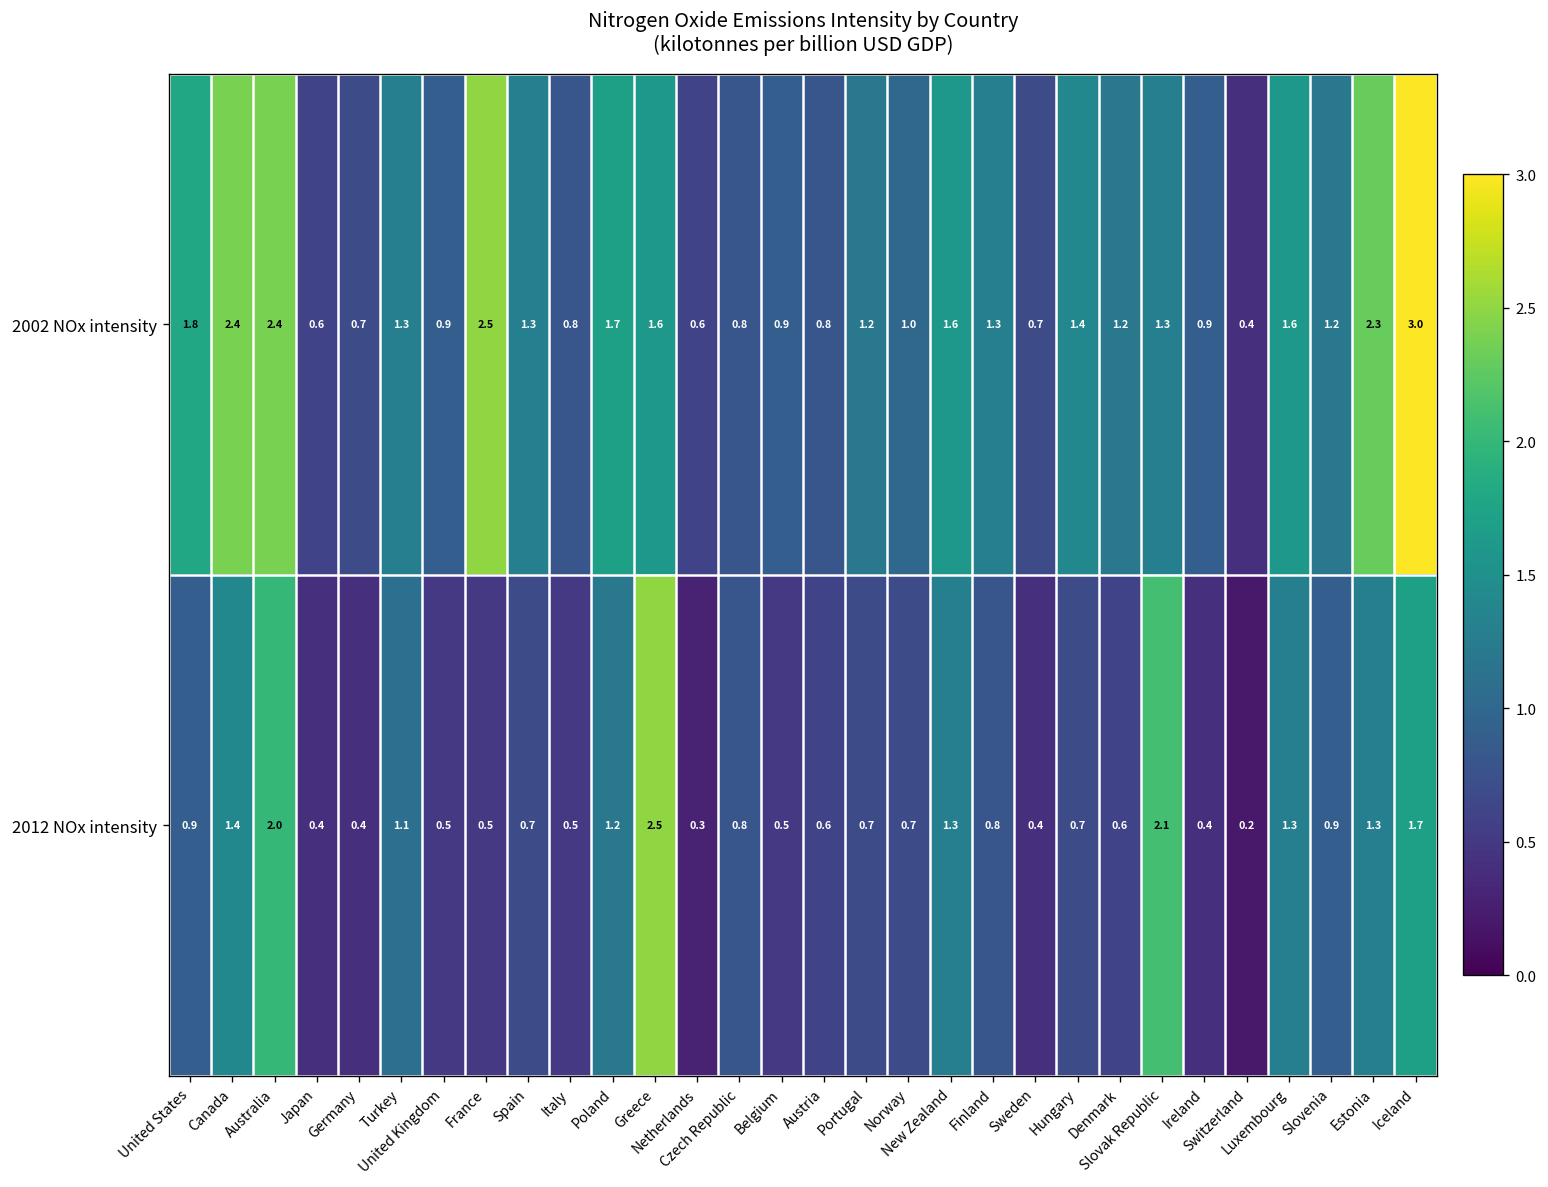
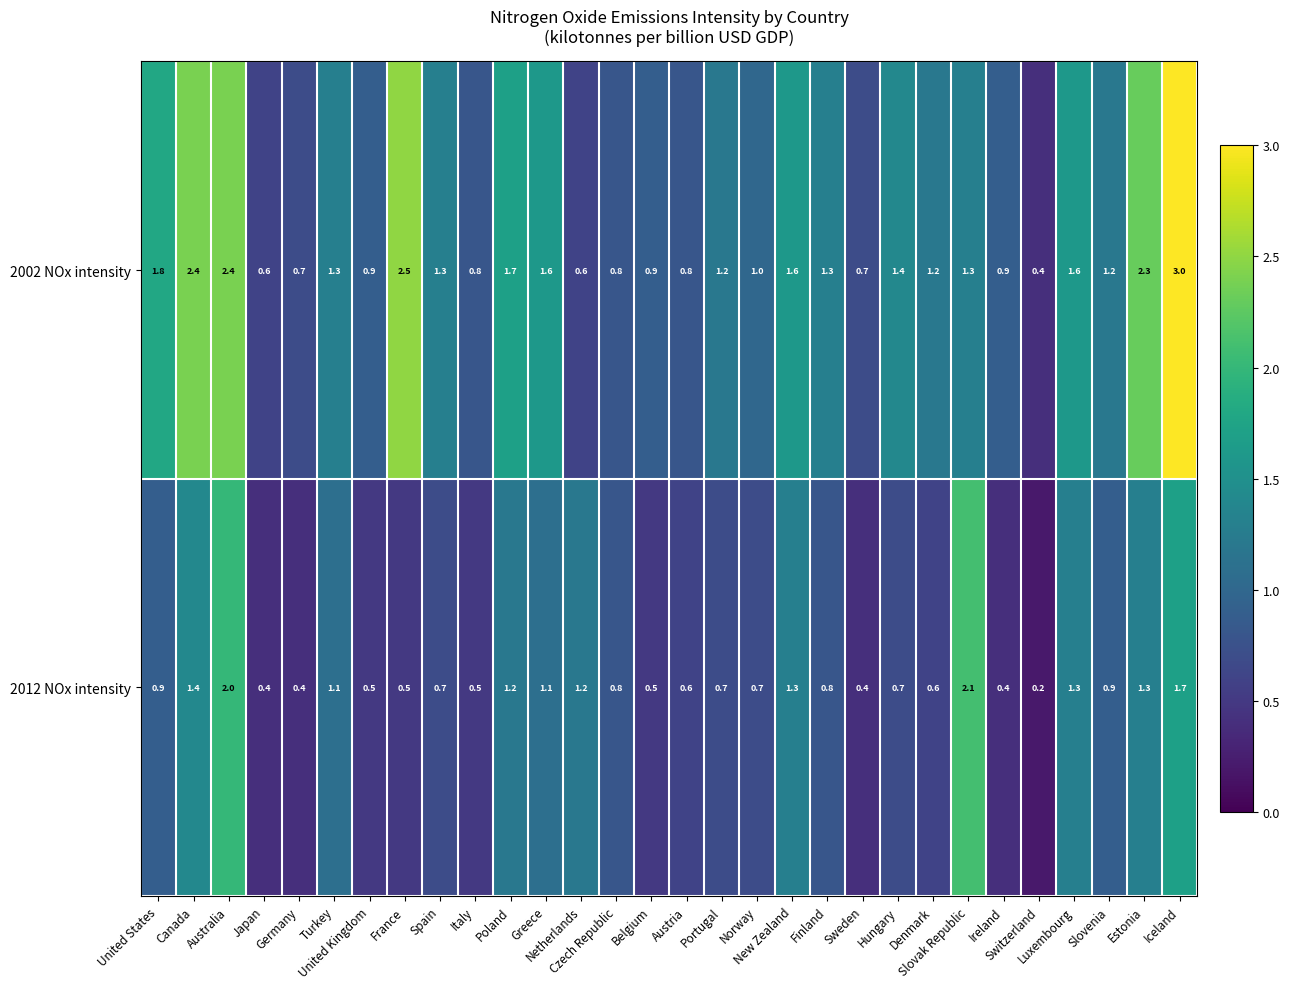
2012 NOx intensity, Greece: 2.5 -> 1.1
2012 NOx intensity, Netherlands: 0.3 -> 1.2
